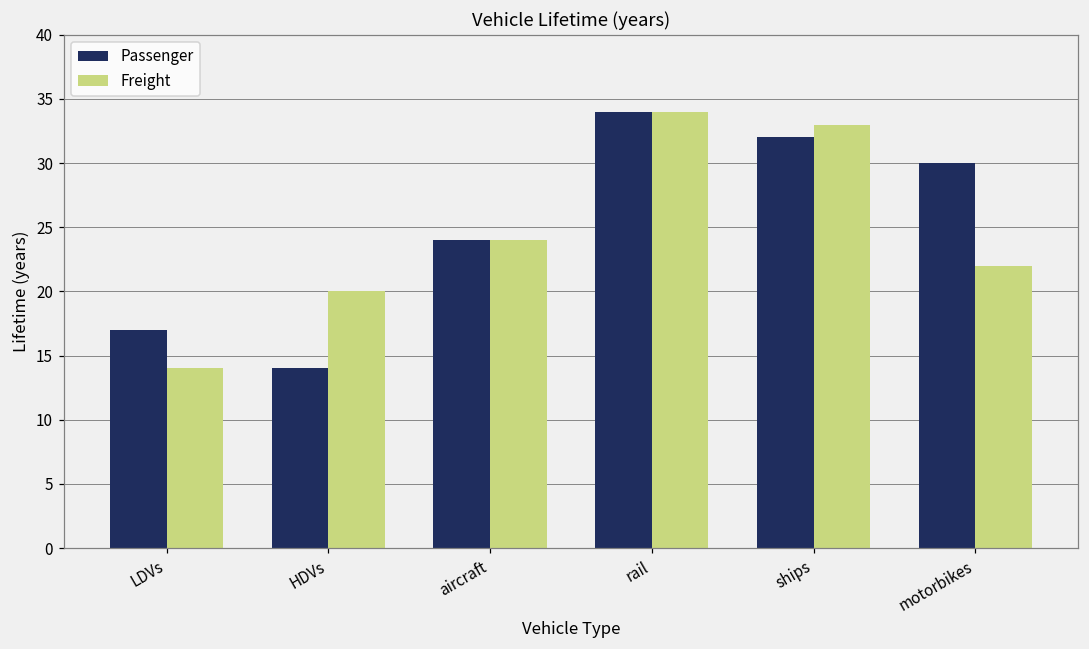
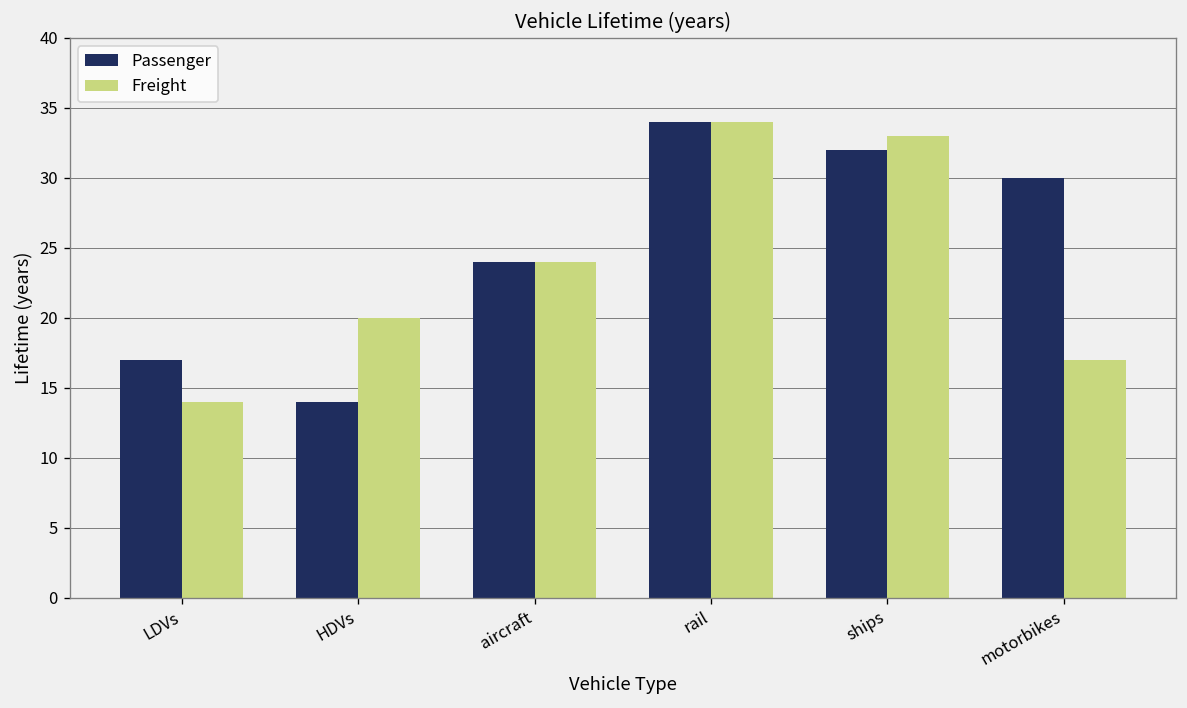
Freight, motorbikes: 22 -> 17
